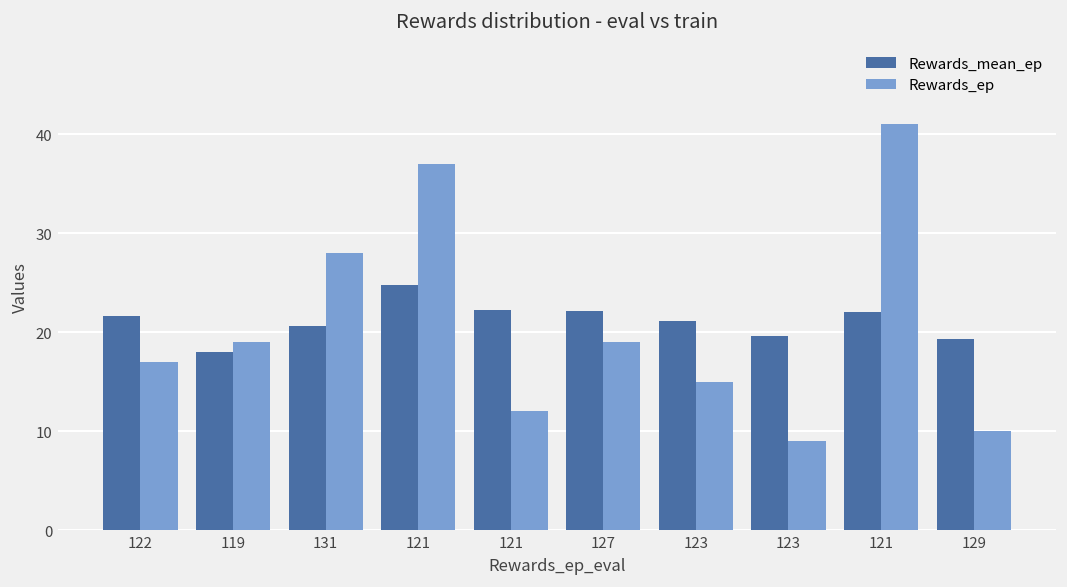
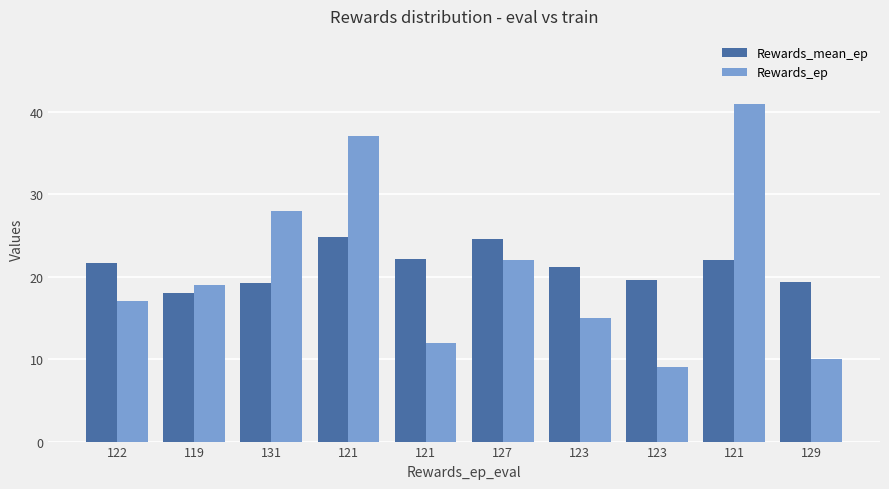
Rewards_mean_ep, 131: 21 -> 19
Rewards_mean_ep, 127: 22 -> 25
Rewards_ep, 127: 19 -> 22
